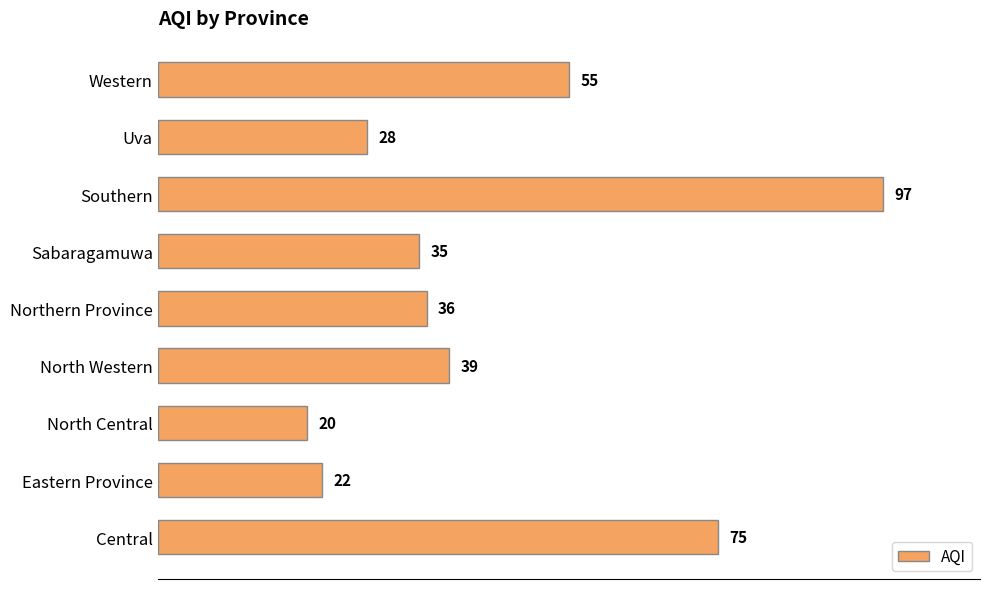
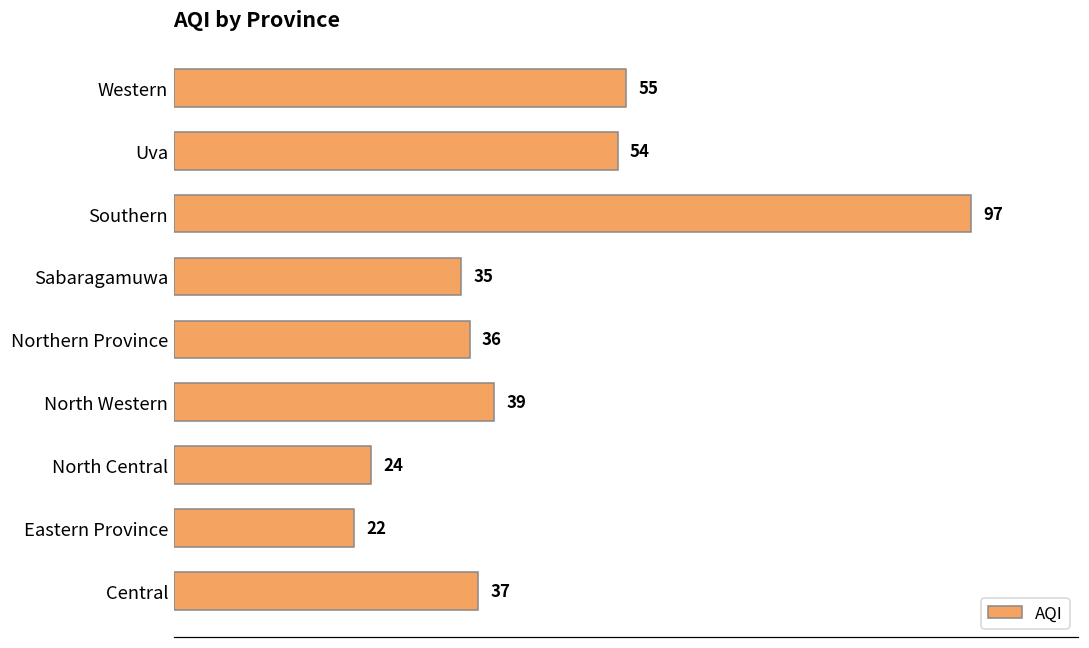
Uva: 28 -> 54
North Central: 20 -> 24
Central: 75 -> 37
